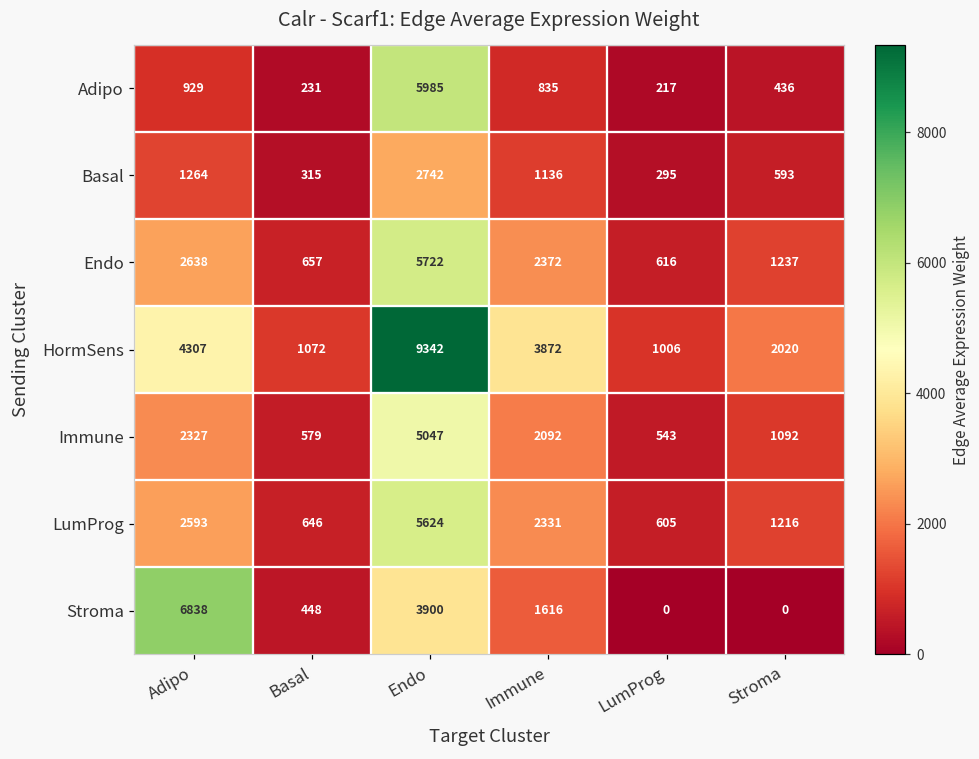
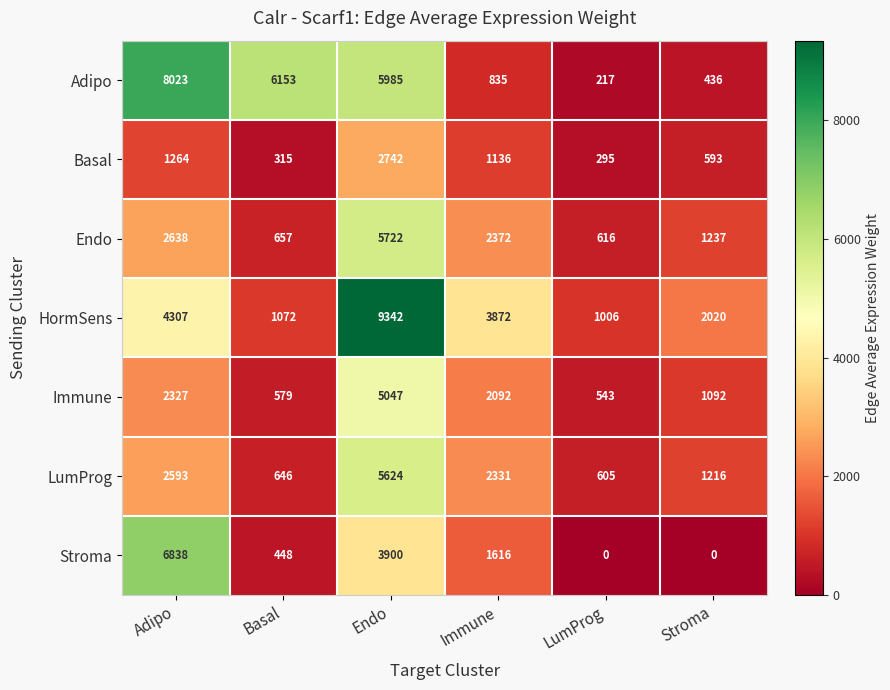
Adipo, Adipo: 929 -> 8023
Adipo, Basal: 231 -> 6153
